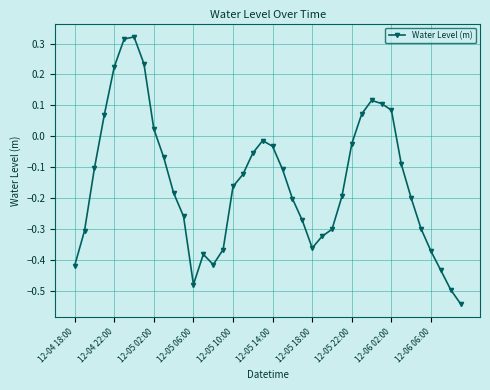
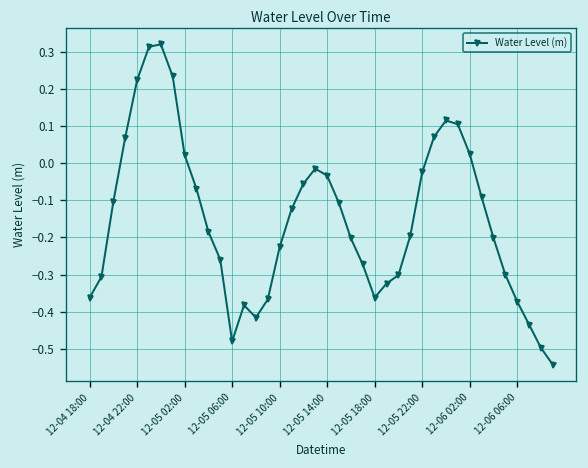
12-04 18:00: -0.42 -> -0.36
12-05 10:00: -0.16 -> -0.23
12-06 02:00: 0.08 -> 0.03
